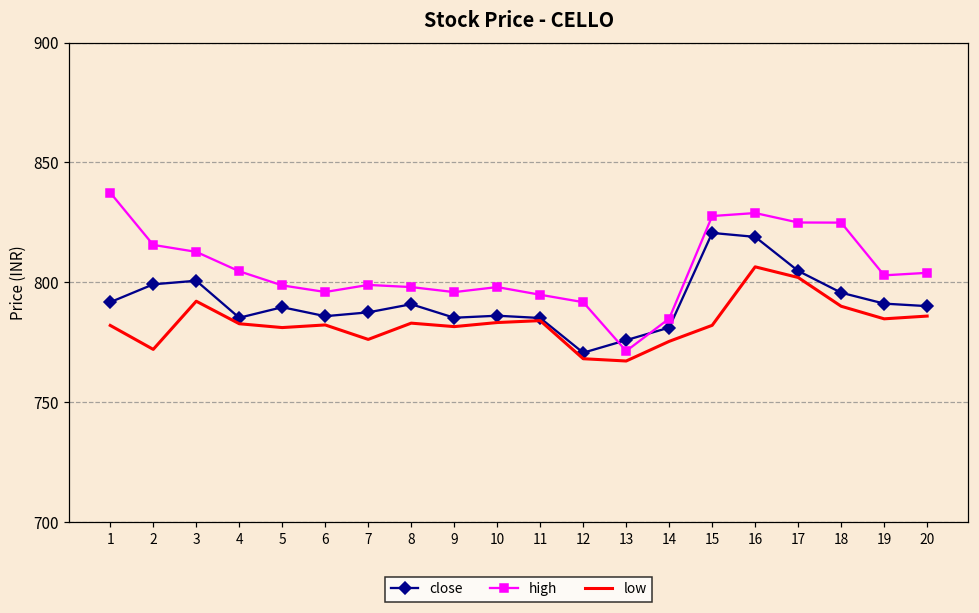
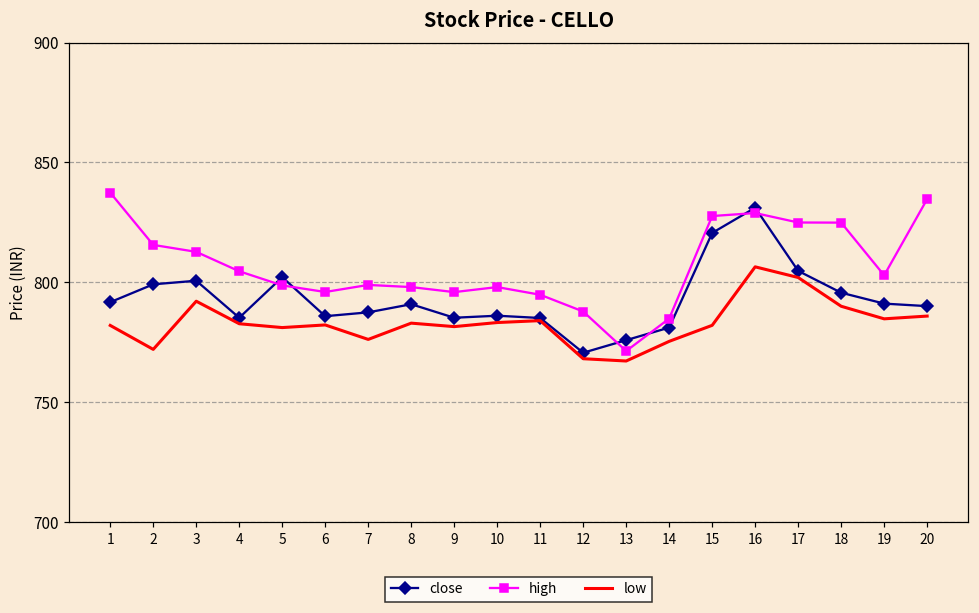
close, 5: 790 -> 802
high, 12: 792 -> 788
close, 16: 819 -> 831
high, 20: 804 -> 835
